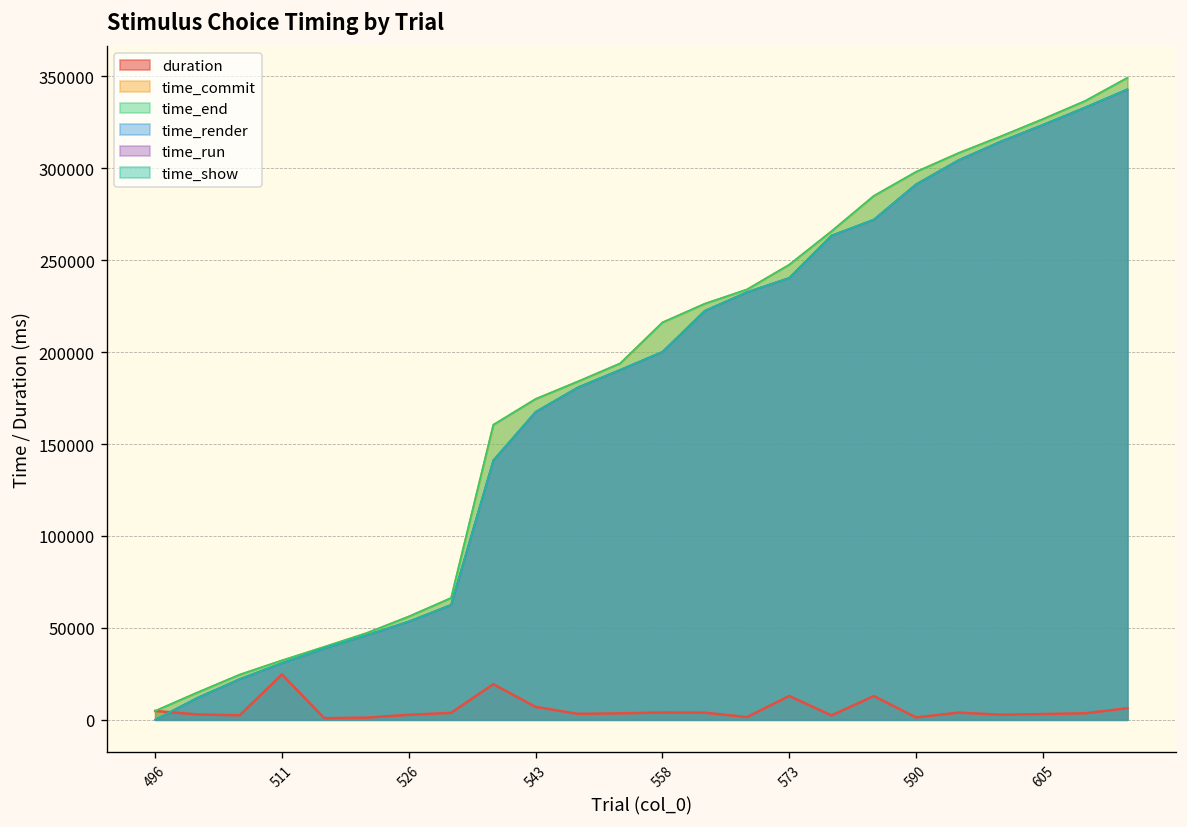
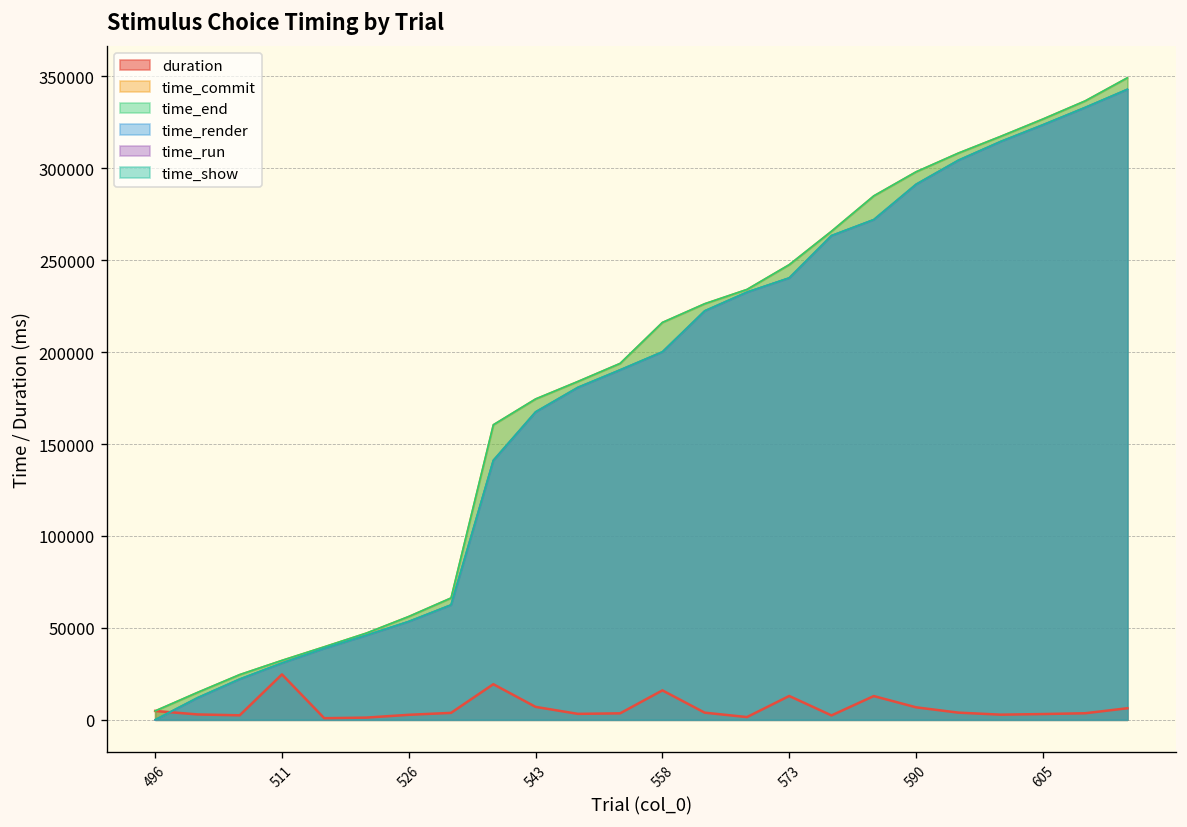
duration, 558: 4000 -> 16000
duration, 590: 1000 -> 7000
